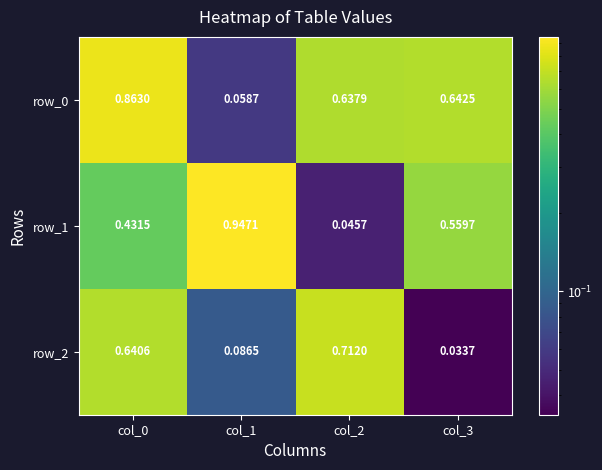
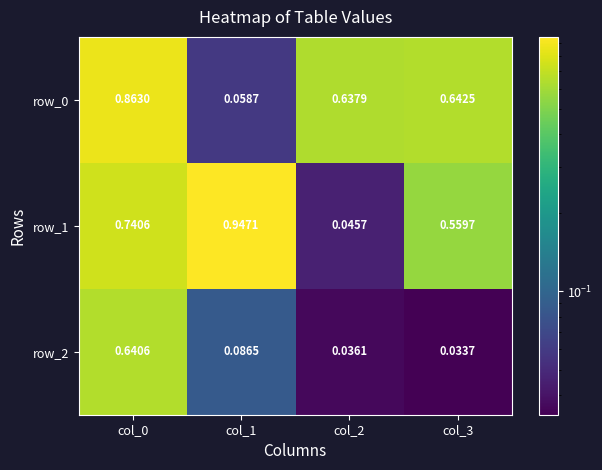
row_1, col_0: 0.4315 -> 0.7406
row_2, col_2: 0.7120 -> 0.0361
